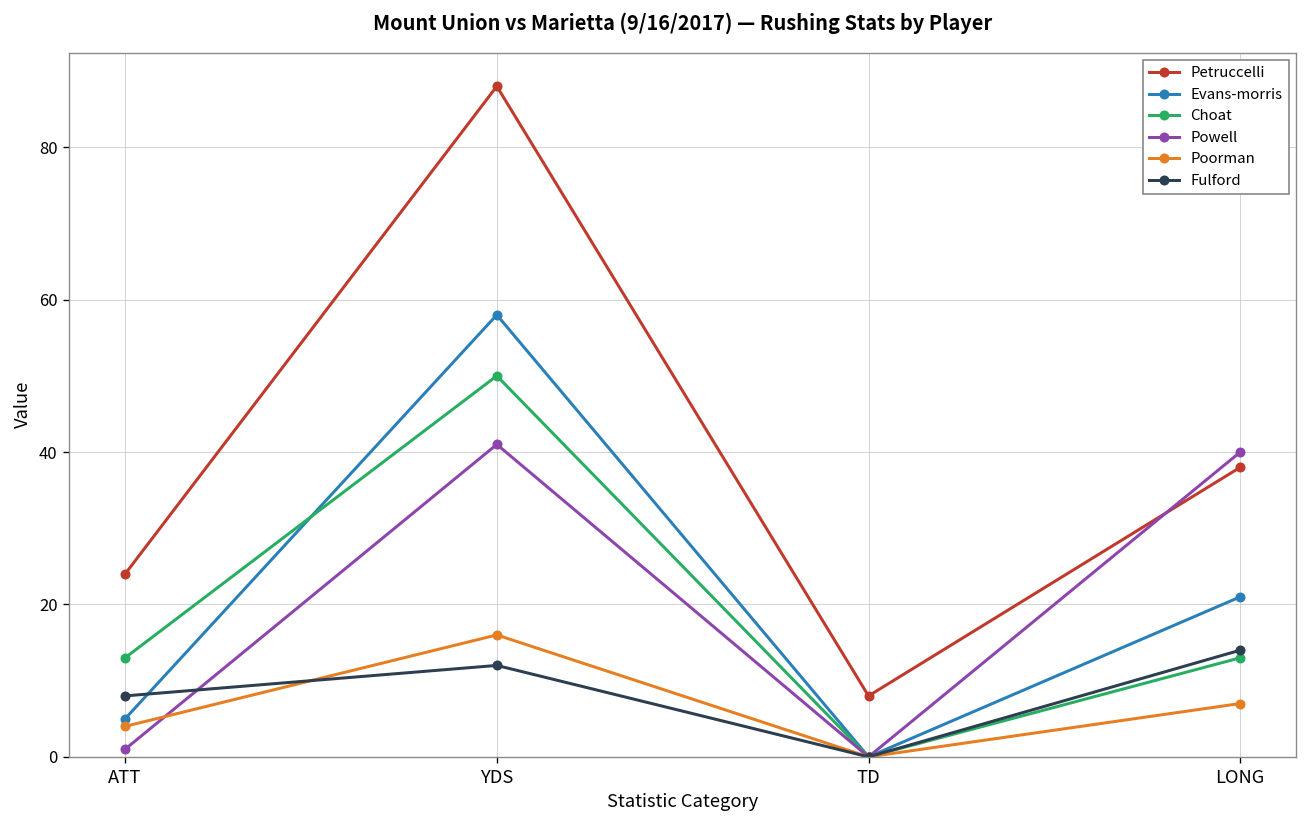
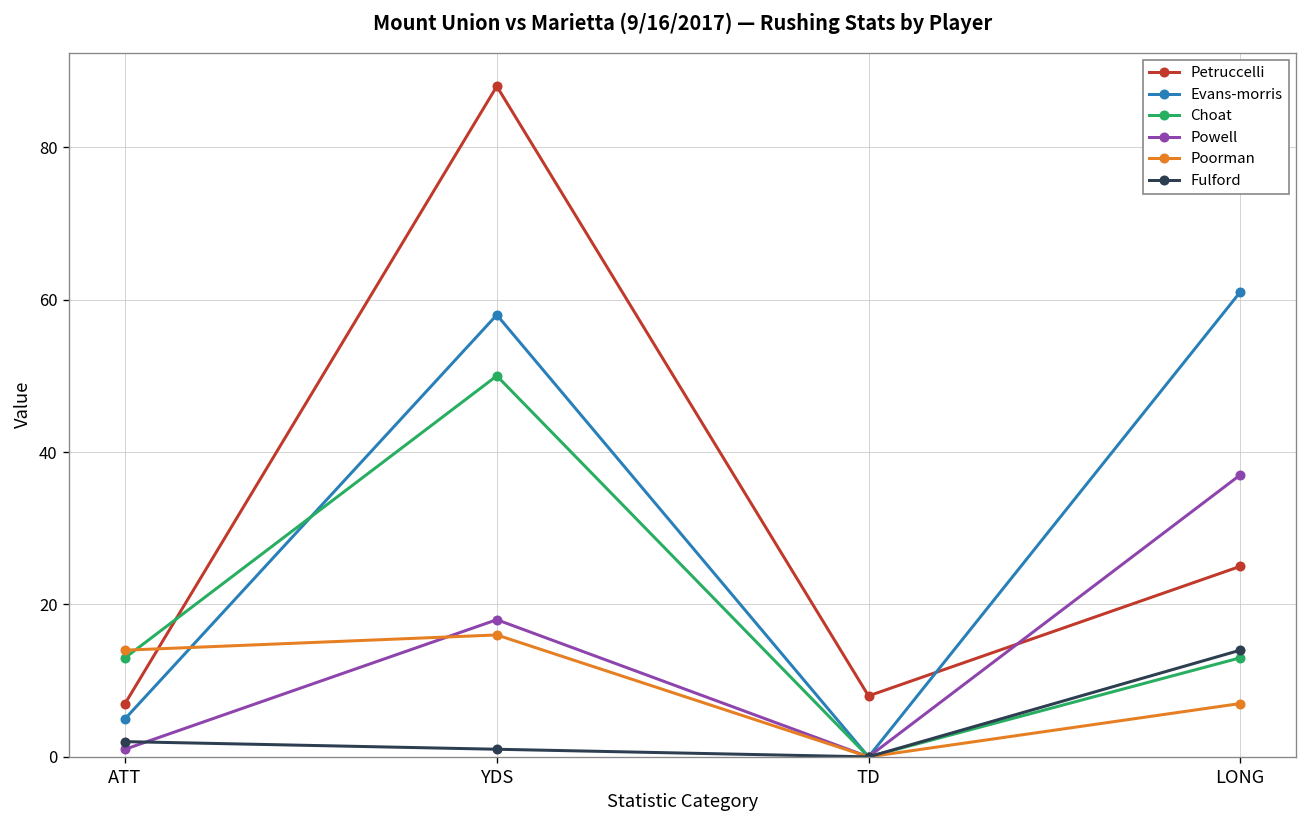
Petruccelli, ATT: 24 -> 7
Poorman, ATT: 4 -> 14
Fulford, ATT: 8 -> 2
Powell, YDS: 41 -> 18
Fulford, YDS: 12 -> 1
Petruccelli, LONG: 38 -> 25
Evans-morris, LONG: 21 -> 61
Powell, LONG: 40 -> 37
